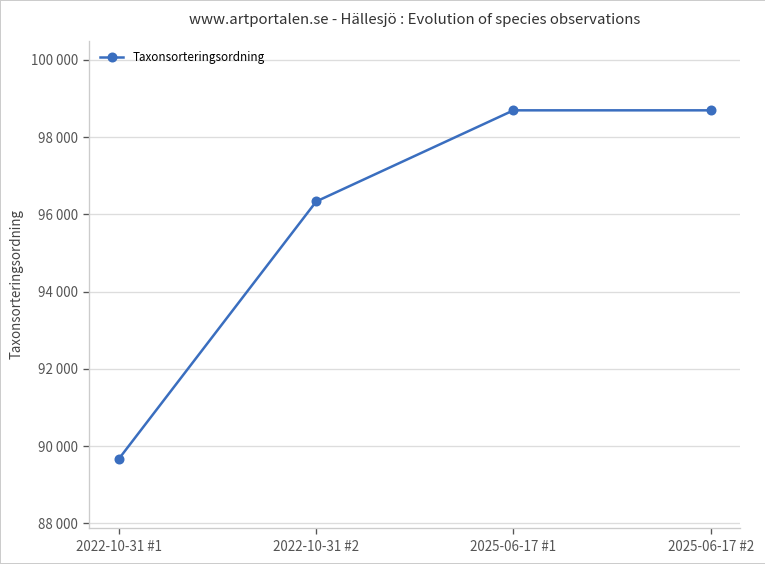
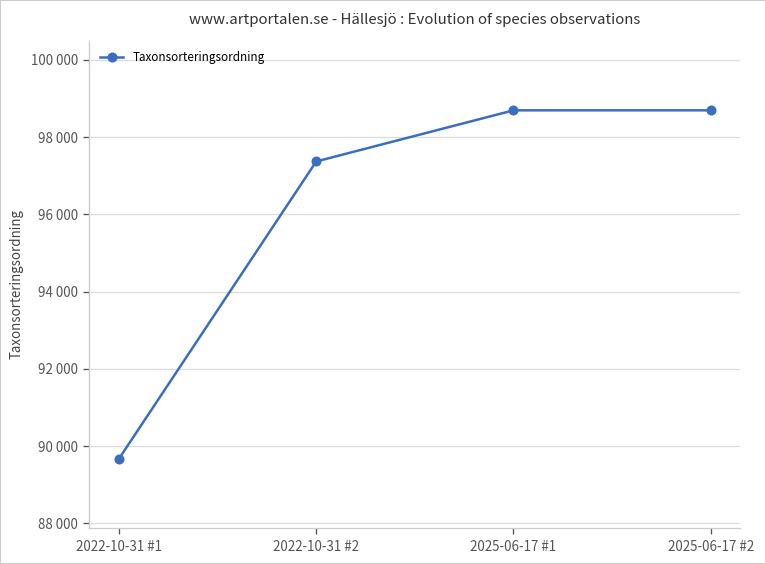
2022-10-31 #2: 96300 -> 97400
